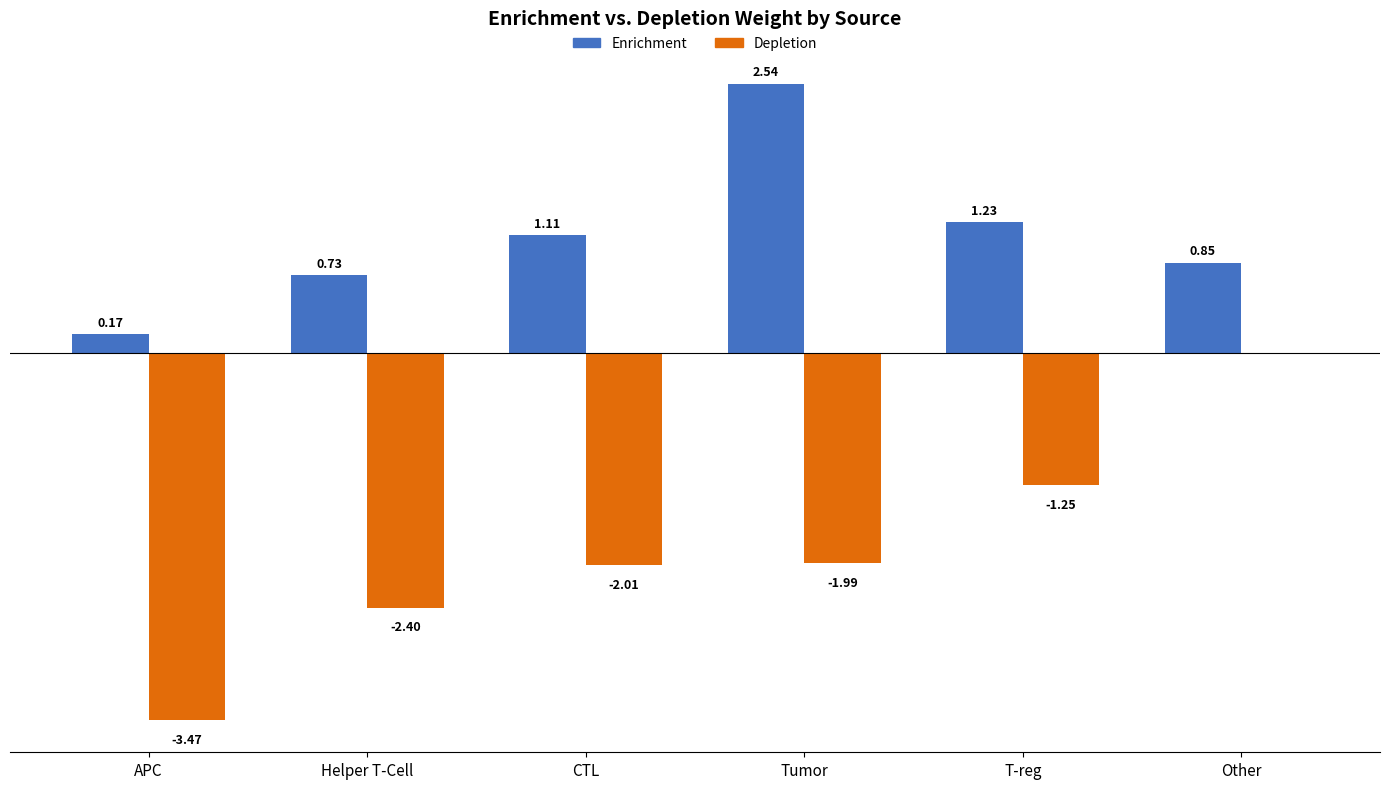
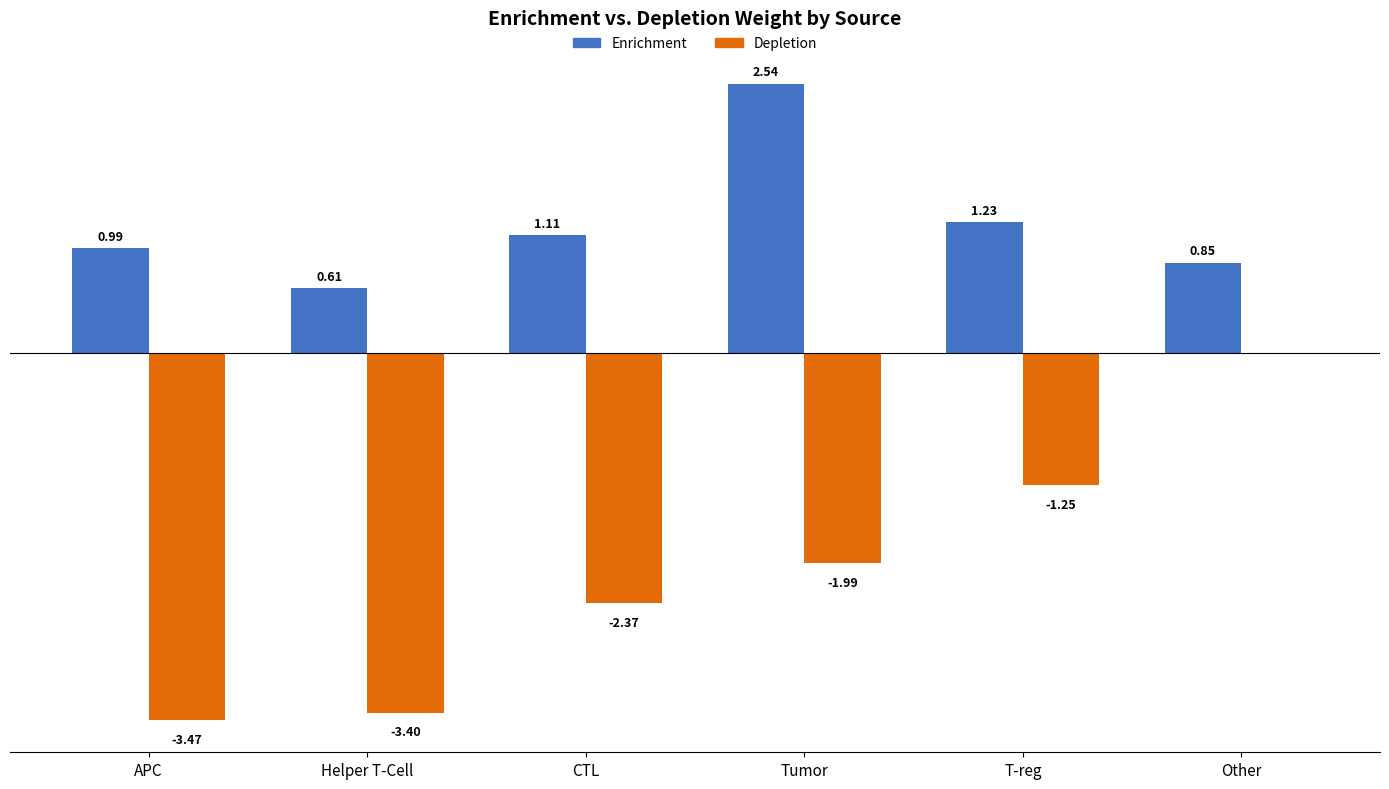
Enrichment, APC: 0.17 -> 0.99
Enrichment, Helper T-Cell: 0.73 -> 0.61
Depletion, Helper T-Cell: -2.40 -> -3.40
Depletion, CTL: -2.01 -> -2.37
